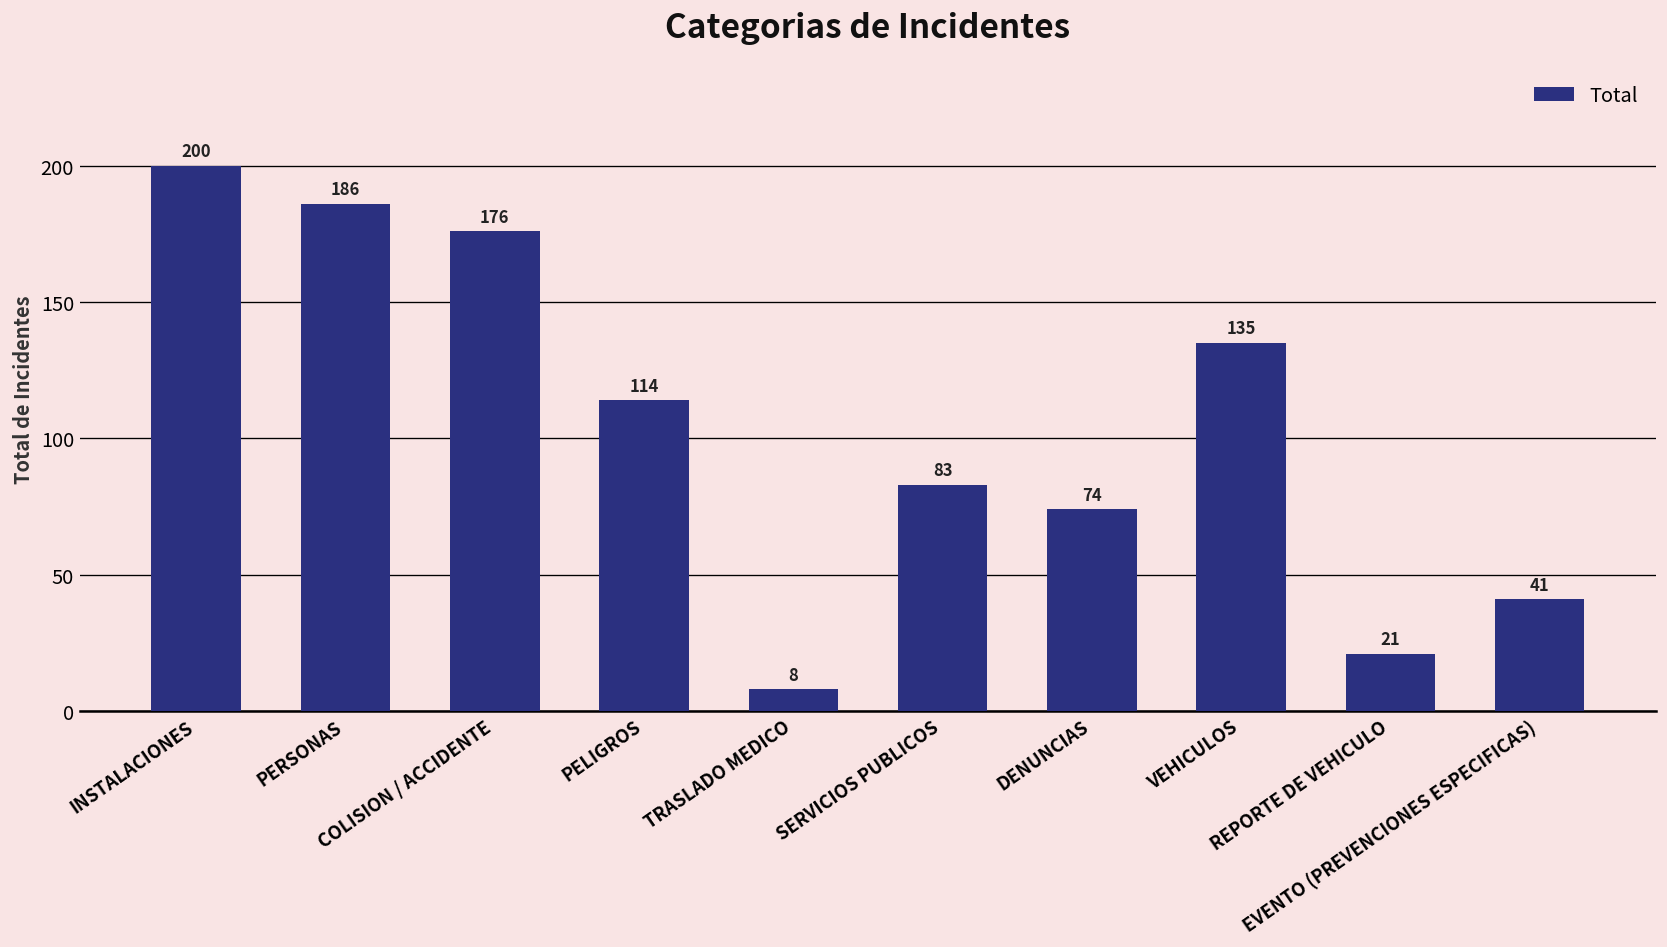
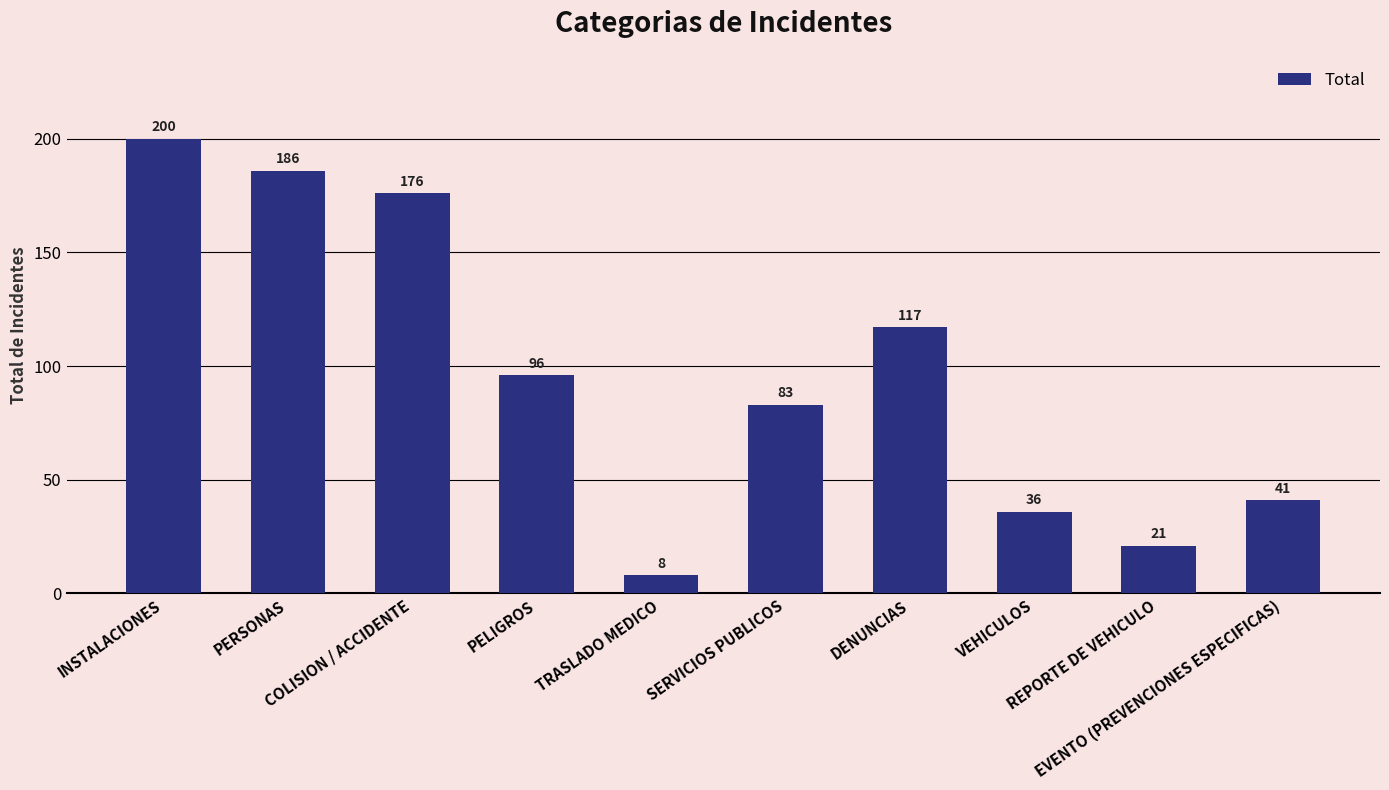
PELIGROS: 114 -> 96
DENUNCIAS: 74 -> 117
VEHICULOS: 135 -> 36
